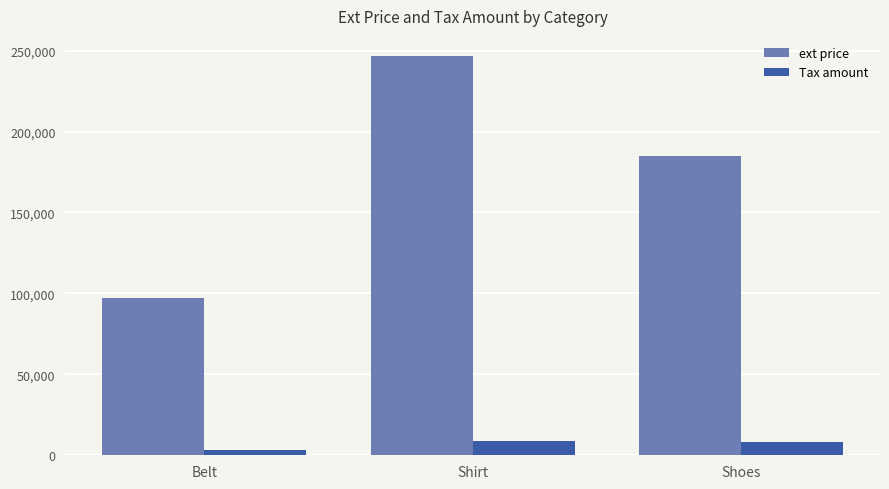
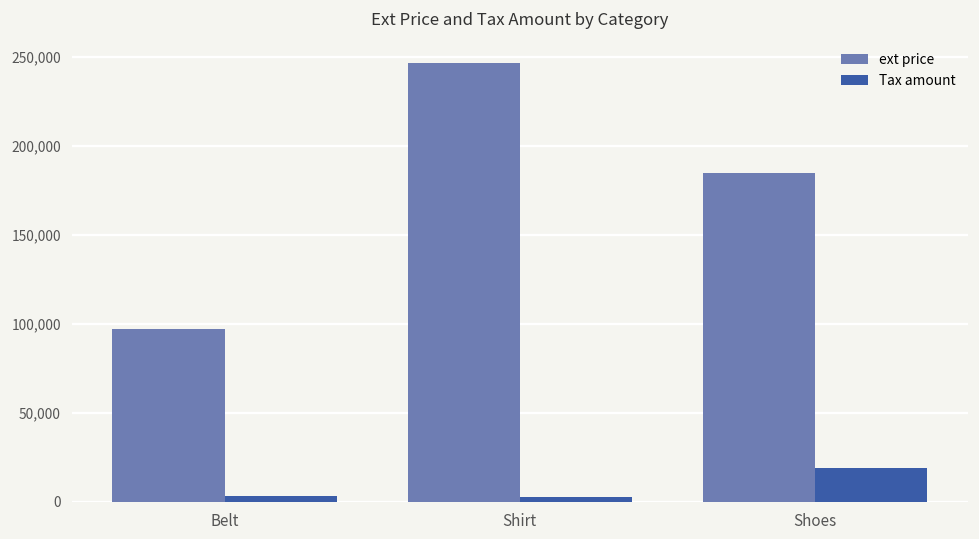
Tax amount, Shirt: 9,000 -> 3,000
Tax amount, Shoes: 8,000 -> 19,000
